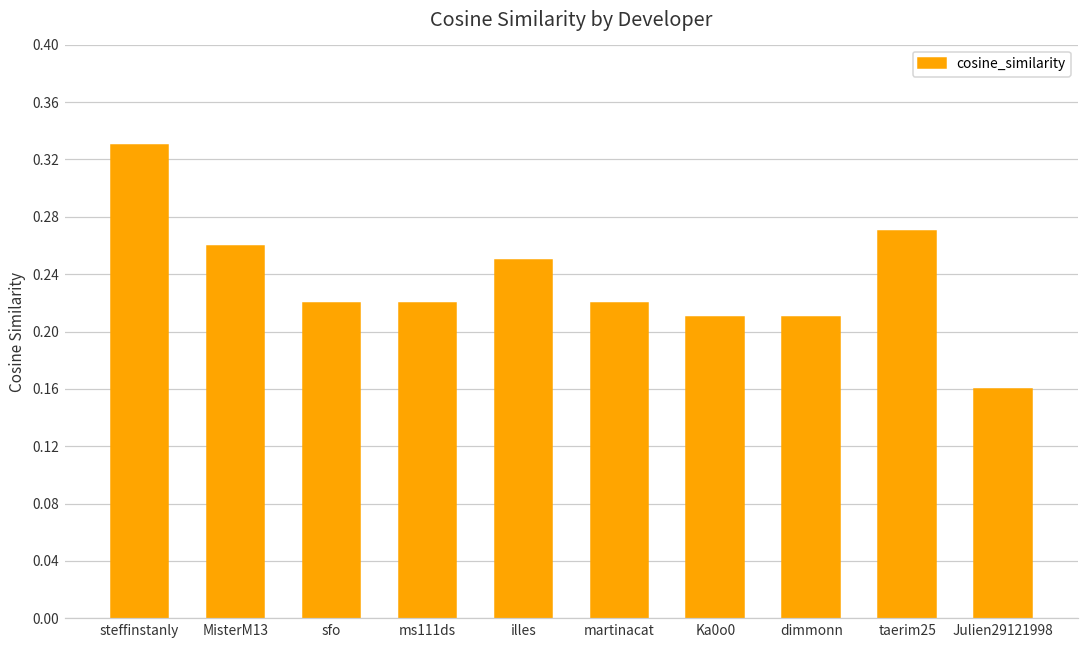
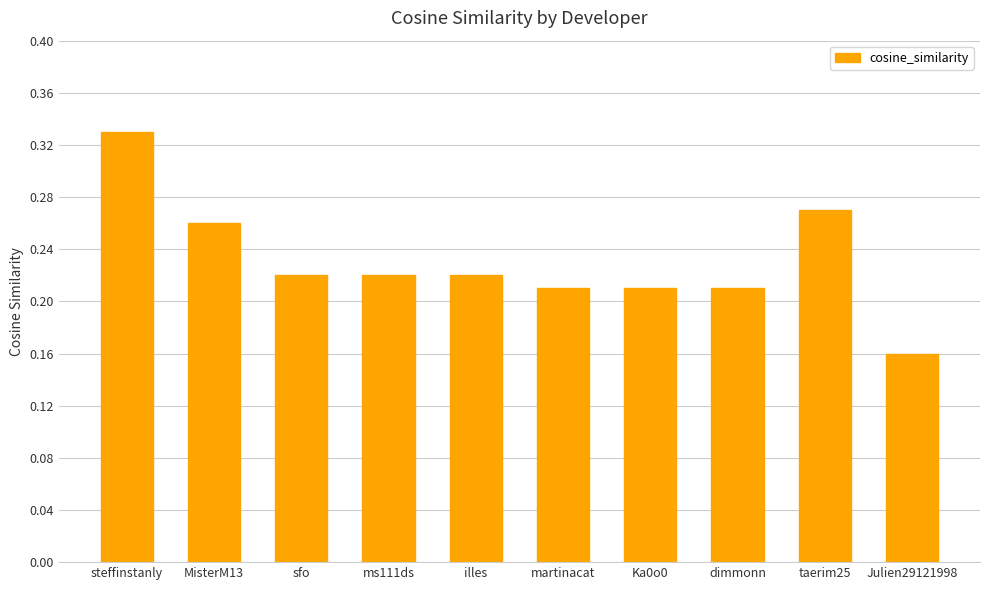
illes: 0.25 -> 0.22
martinacat: 0.22 -> 0.21
